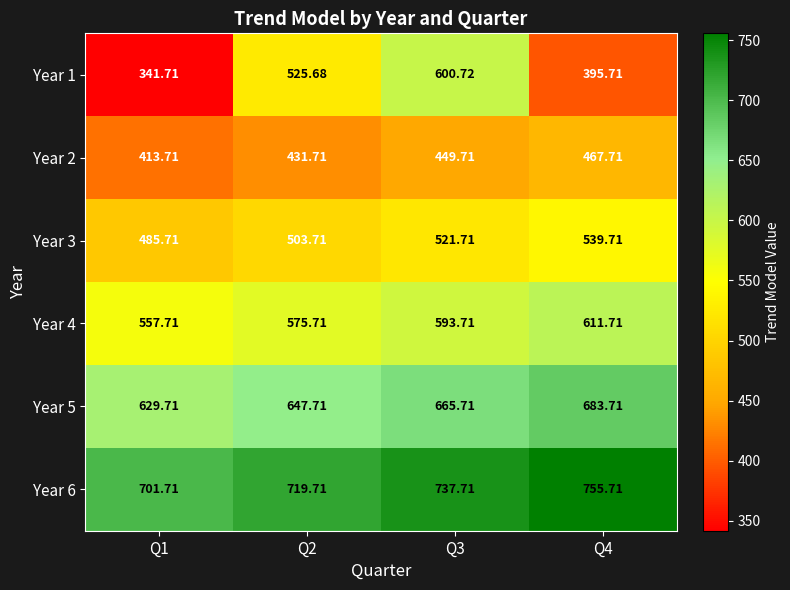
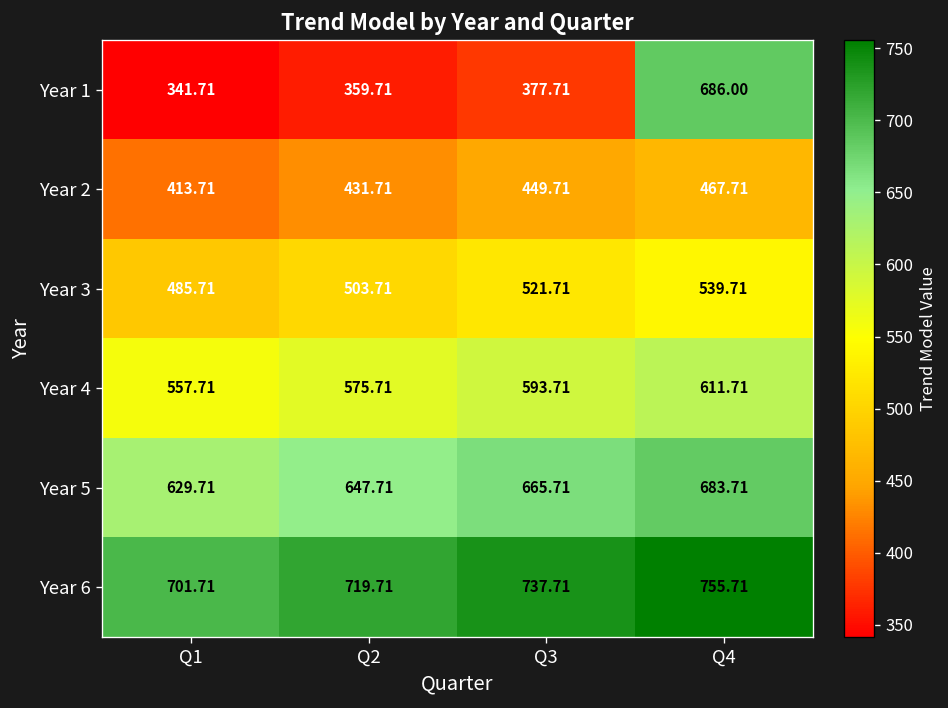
Year 1, Q2: 525.68 -> 359.71
Year 1, Q3: 600.72 -> 377.71
Year 1, Q4: 395.71 -> 686.00
